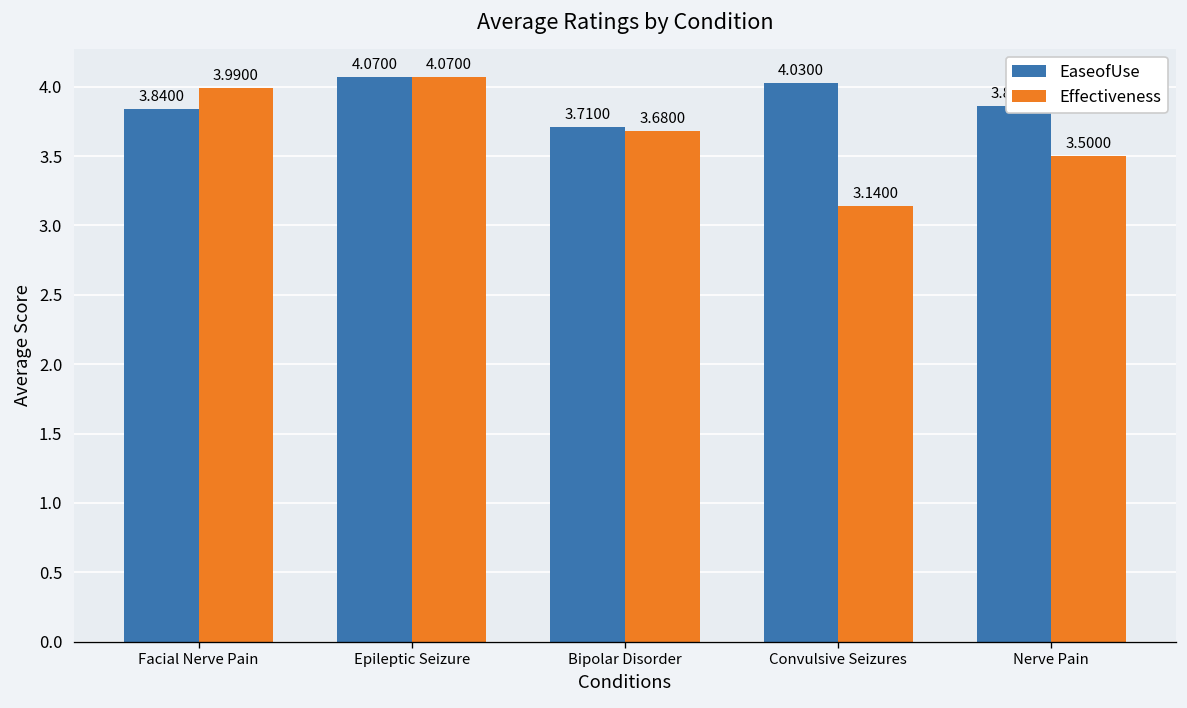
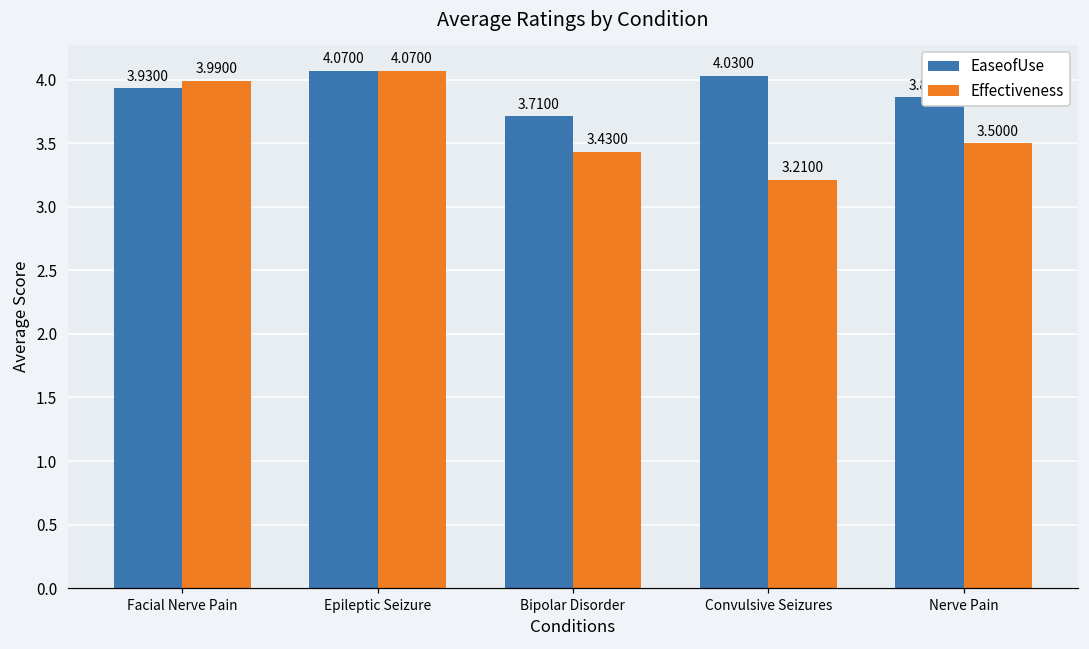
EaseofUse, Facial Nerve Pain: 3.8400 -> 3.9300
Effectiveness, Bipolar Disorder: 3.6800 -> 3.4300
Effectiveness, Convulsive Seizures: 3.1400 -> 3.2100
